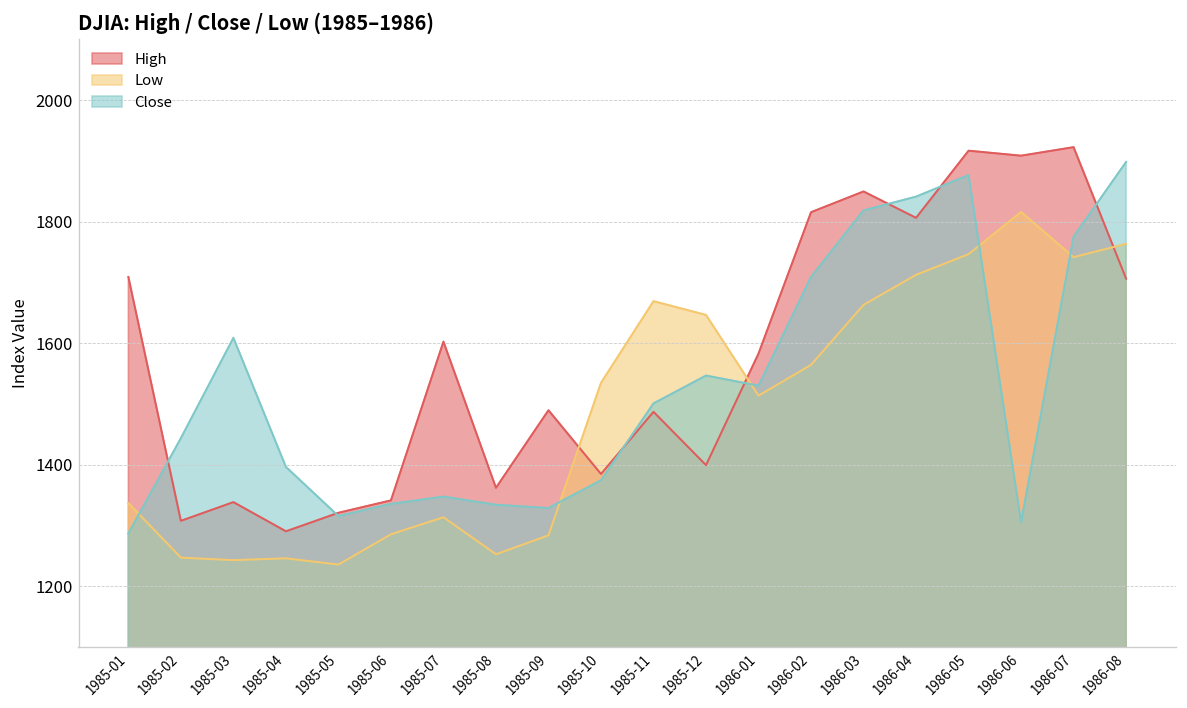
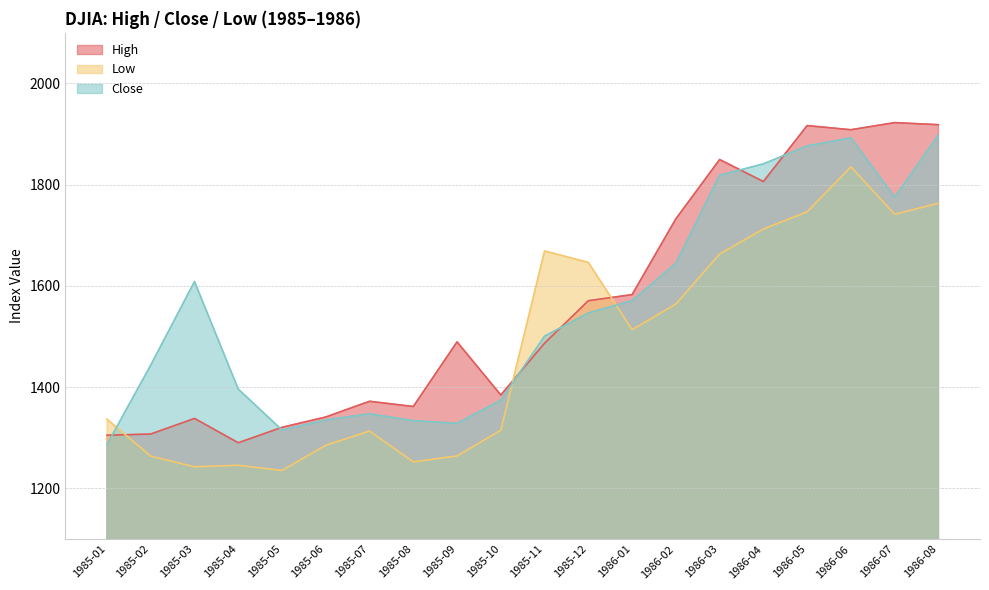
High, 1985-01: 1710 -> 1310
Low, 1985-02: 1250 -> 1260
High, 1985-07: 1600 -> 1370
Low, 1985-09: 1280 -> 1260
Low, 1985-10: 1530 -> 1320
High, 1985-12: 1400 -> 1570
Close, 1986-01: 1530 -> 1570
High, 1986-02: 1820 -> 1730
Close, 1986-02: 1710 -> 1640
Low, 1986-06: 1820 -> 1840
Close, 1986-06: 1310 -> 1890
High, 1986-08: 1710 -> 1920
